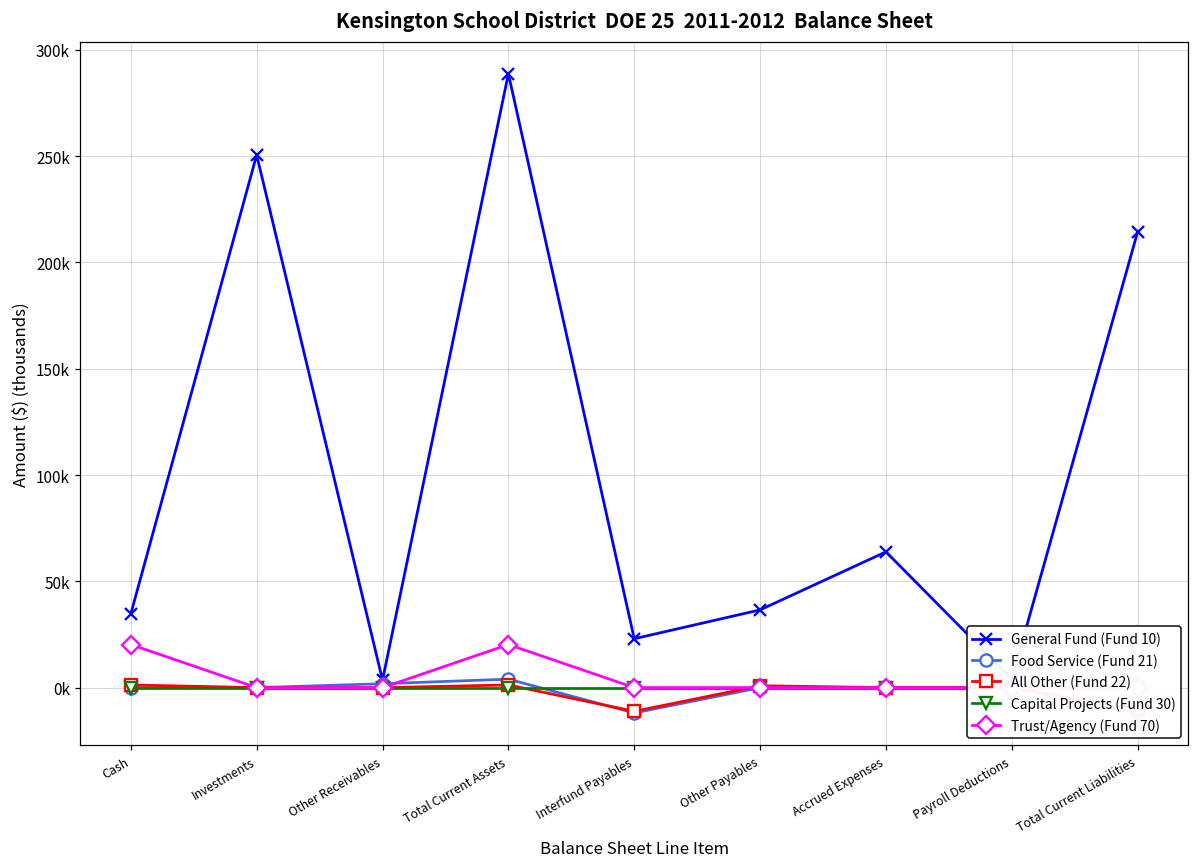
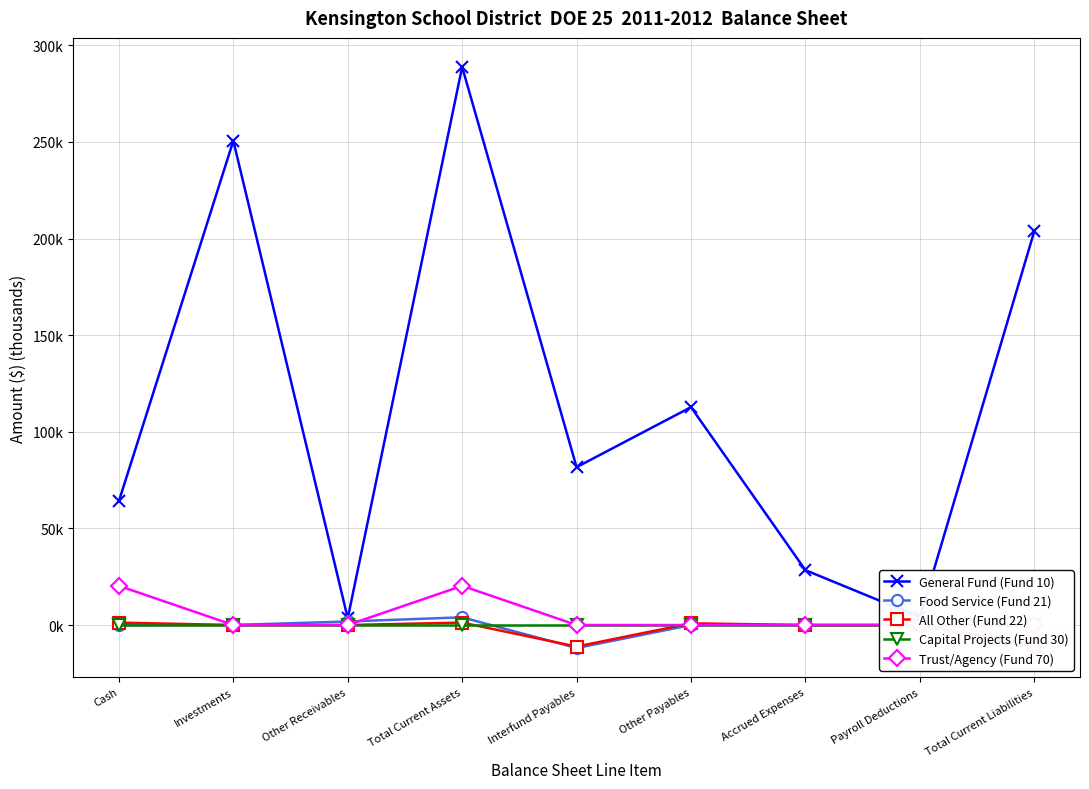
General Fund (Fund 10), Cash: 35000 -> 64000
General Fund (Fund 10), Interfund Payables: 23000 -> 82000
General Fund (Fund 10), Other Payables: 37000 -> 113000
General Fund (Fund 10), Accrued Expenses: 64000 -> 28000
General Fund (Fund 10), Total Current Liabilities: 214000 -> 204000
